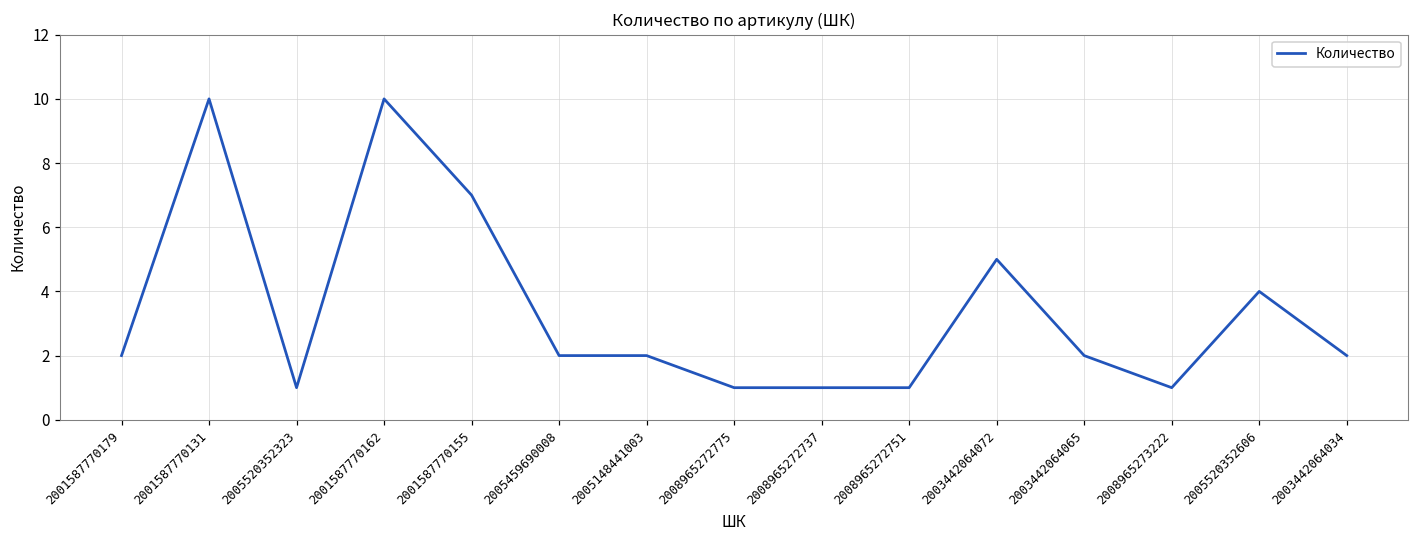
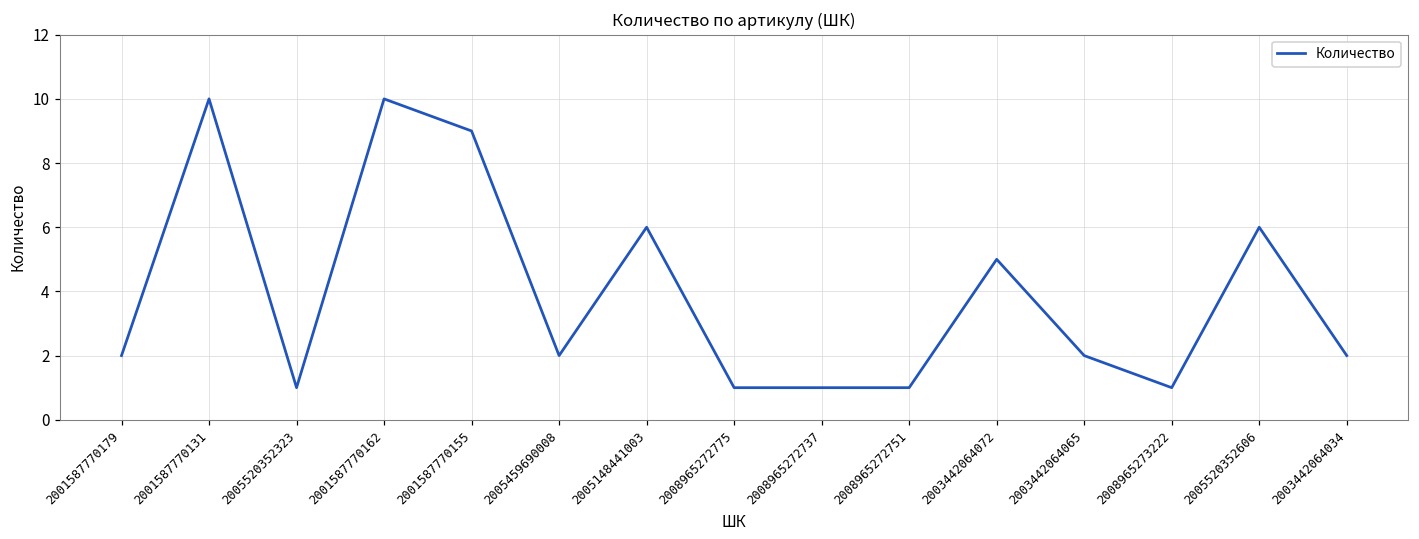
2001587770155: 7 -> 9
2005148441003: 2 -> 6
2005520352606: 4 -> 6
